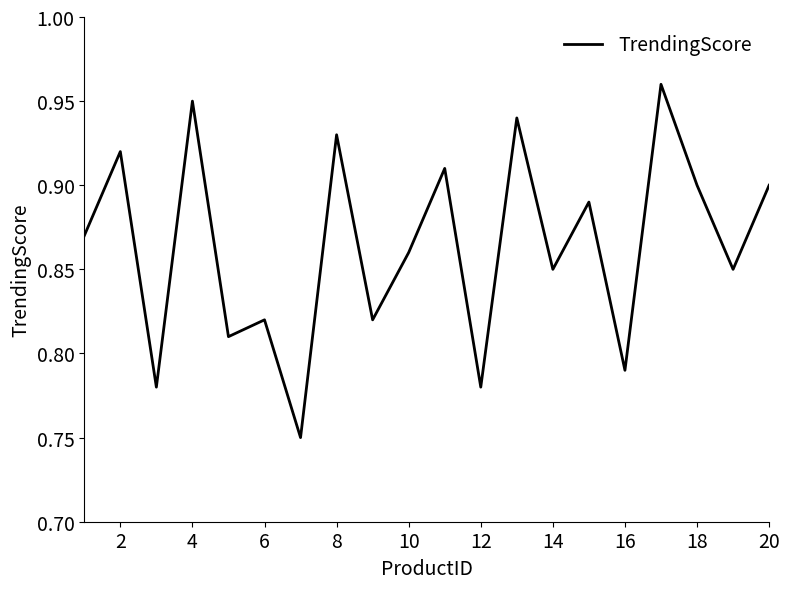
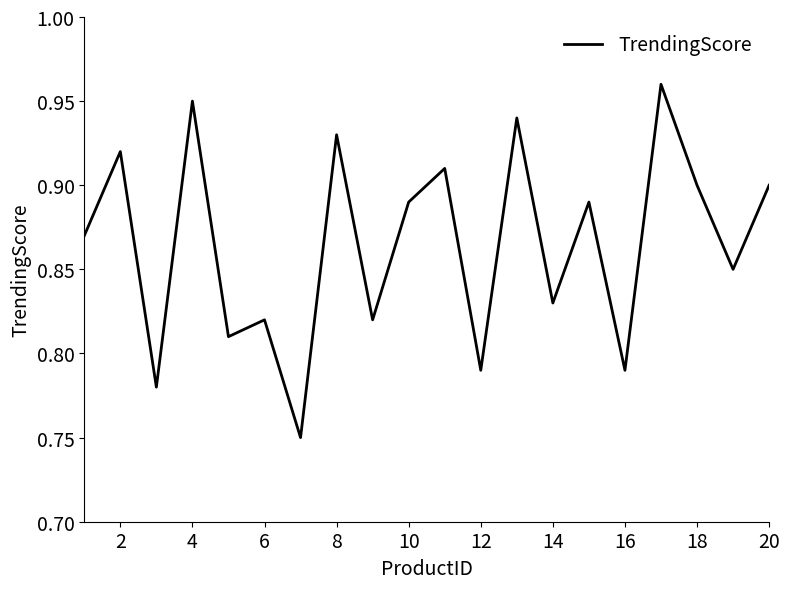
10: 0.86 -> 0.89
12: 0.78 -> 0.79
14: 0.85 -> 0.83
